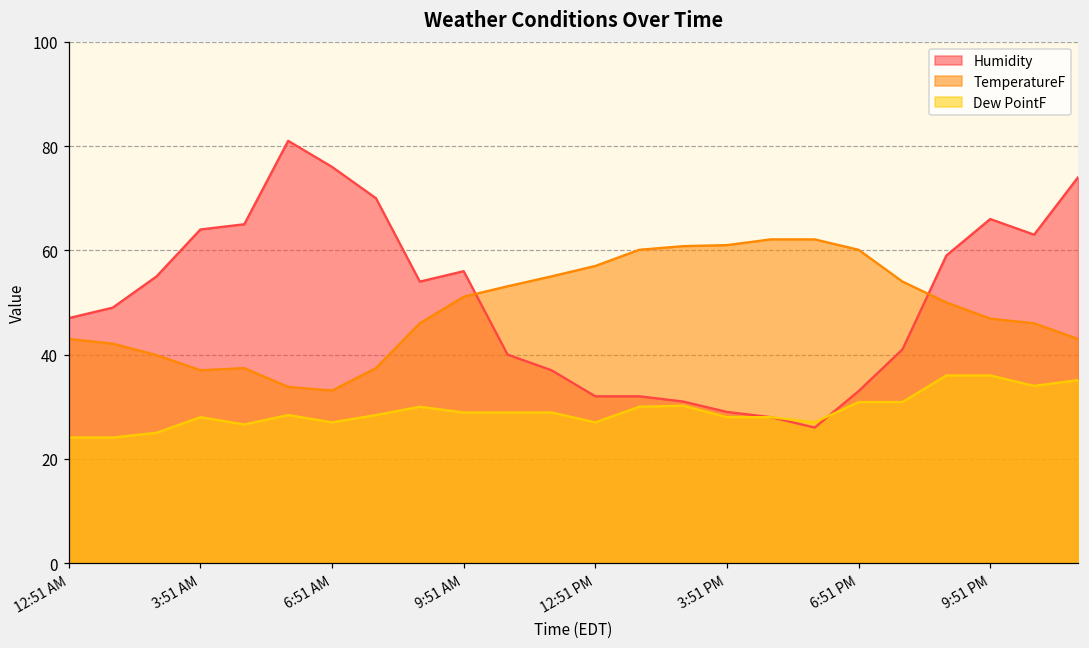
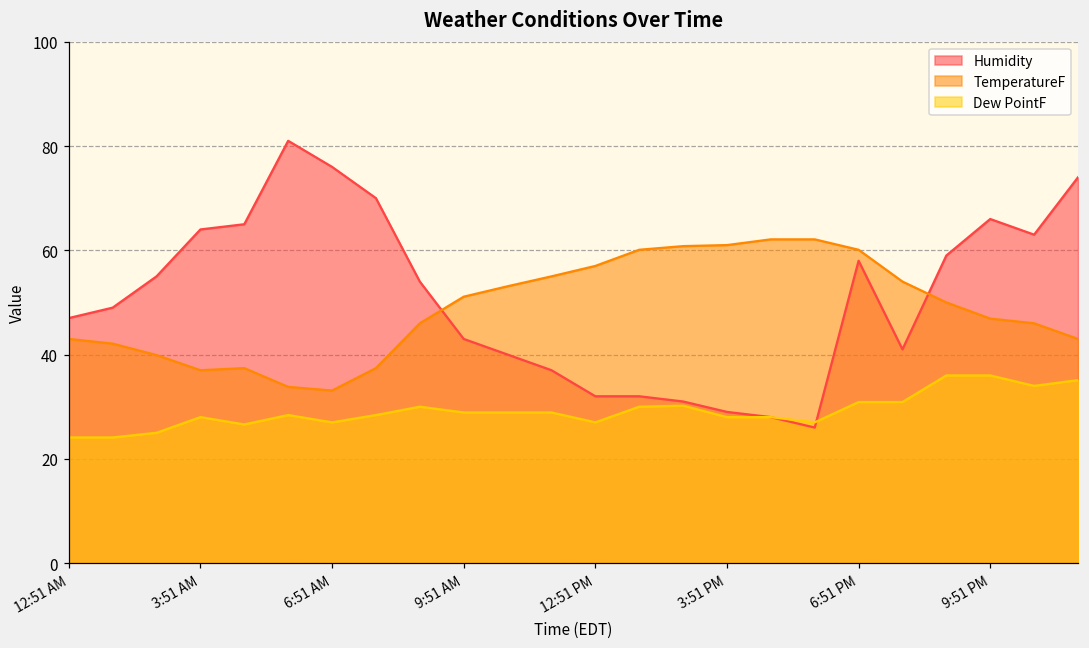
Humidity, 9:51 AM: 56 -> 43
Humidity, 6:51 PM: 33 -> 58
